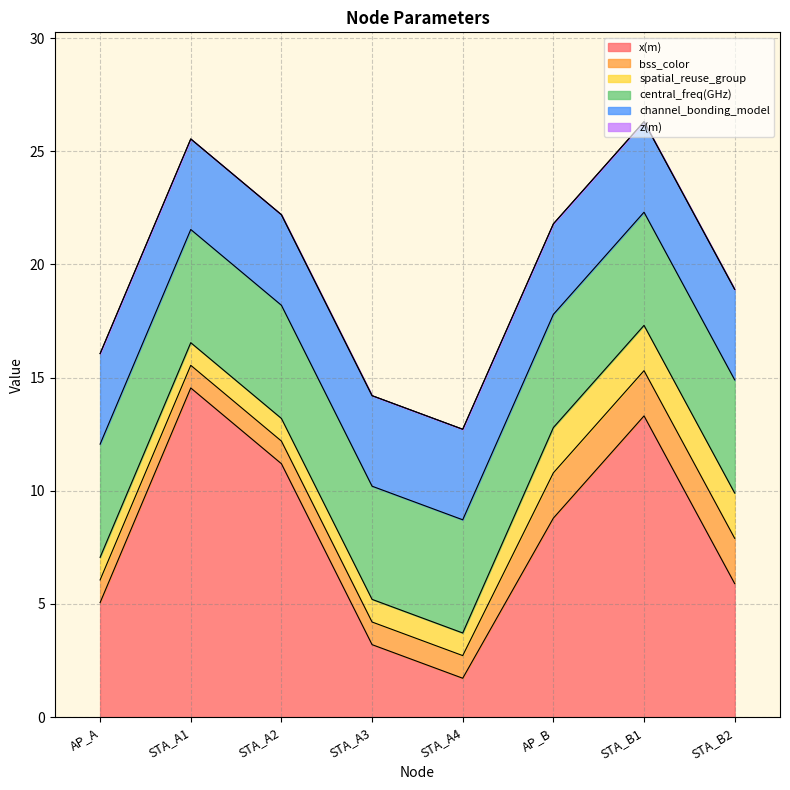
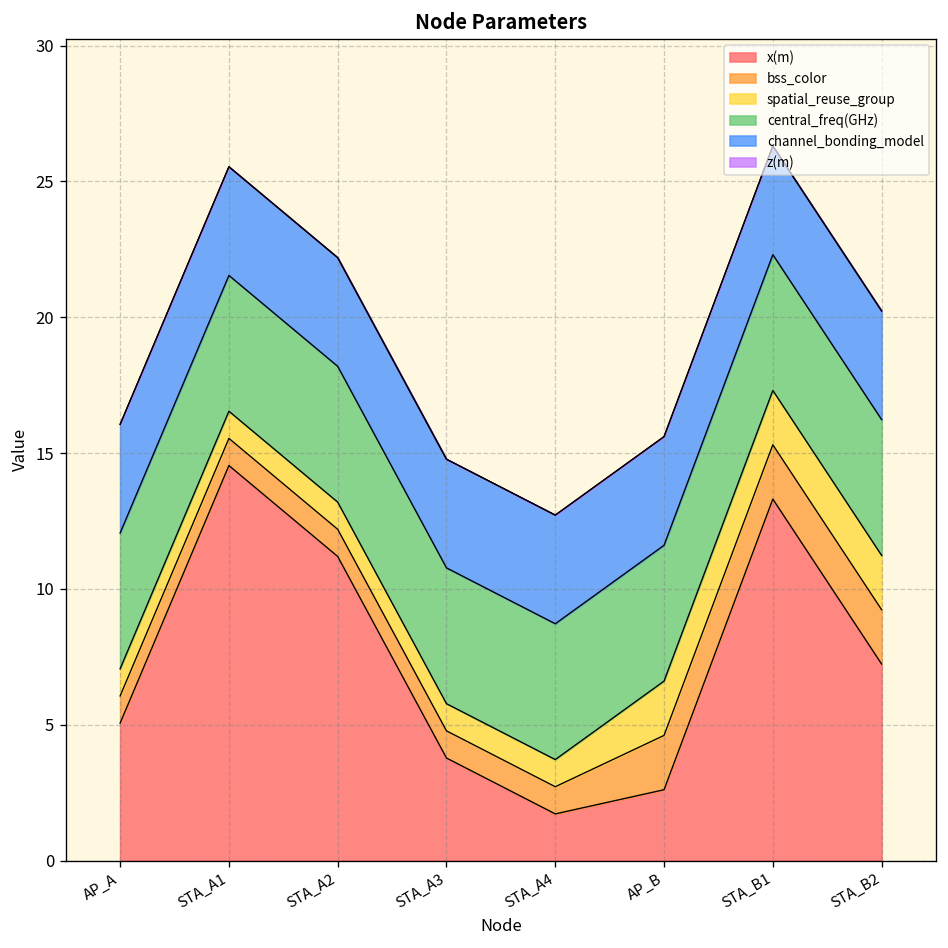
x(m), STA_A3: 3.2 -> 3.8
x(m), AP_B: 8.8 -> 2.6
x(m), STA_B2: 5.9 -> 7.2
